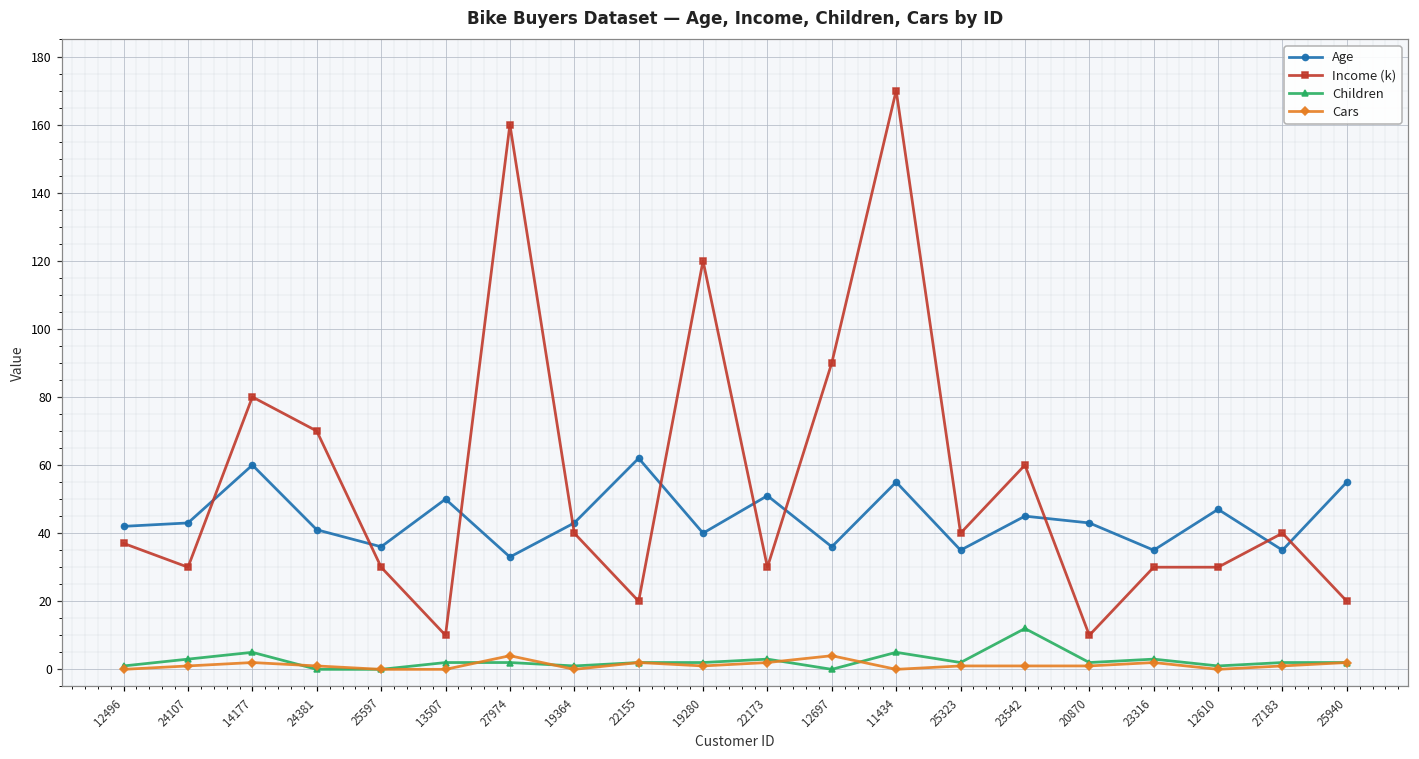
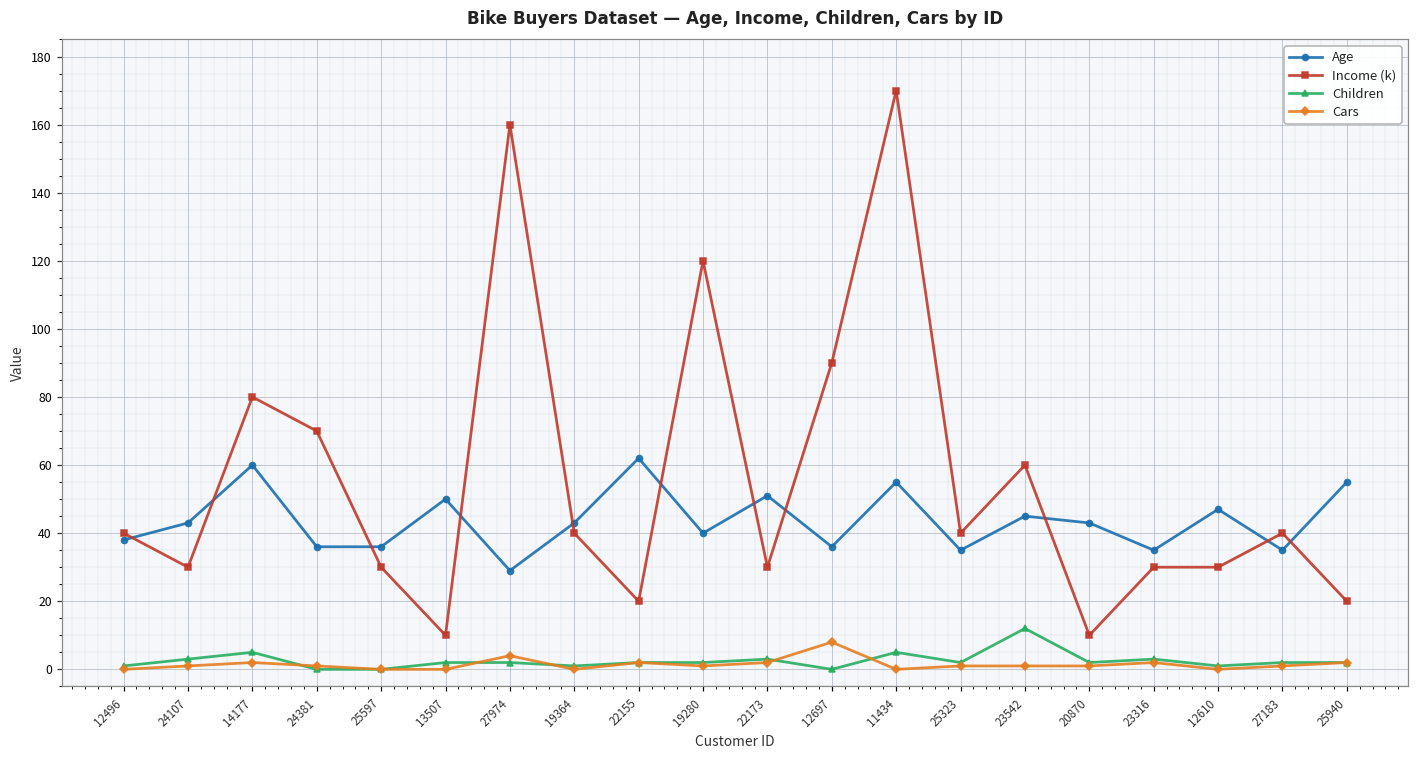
Age, 12496: 42 -> 38
Income (k), 12496: 37 -> 40
Age, 24381: 41 -> 36
Age, 27974: 33 -> 29
Cars, 12697: 4 -> 8
